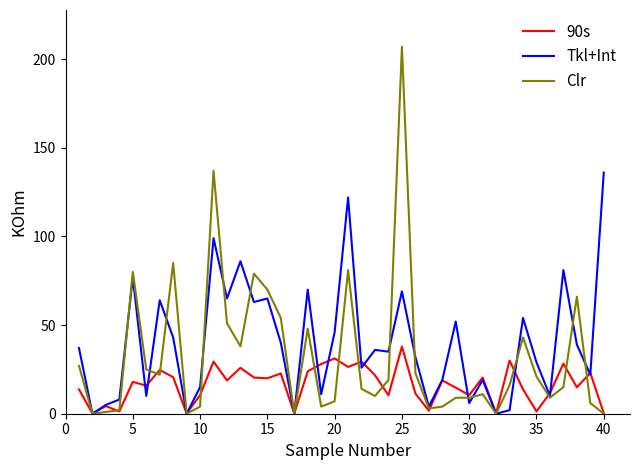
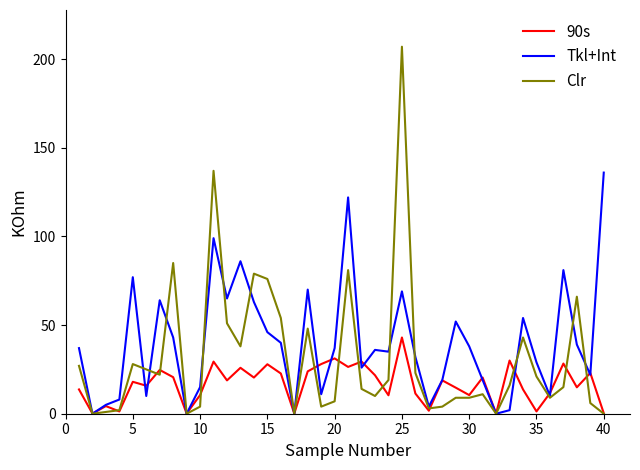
Clr, 5: 80 -> 28
90s, 15: 20 -> 28
Tkl+Int, 15: 65 -> 46
Clr, 15: 70 -> 76
Tkl+Int, 20: 46 -> 37
90s, 25: 38 -> 43
Tkl+Int, 30: 6 -> 38
